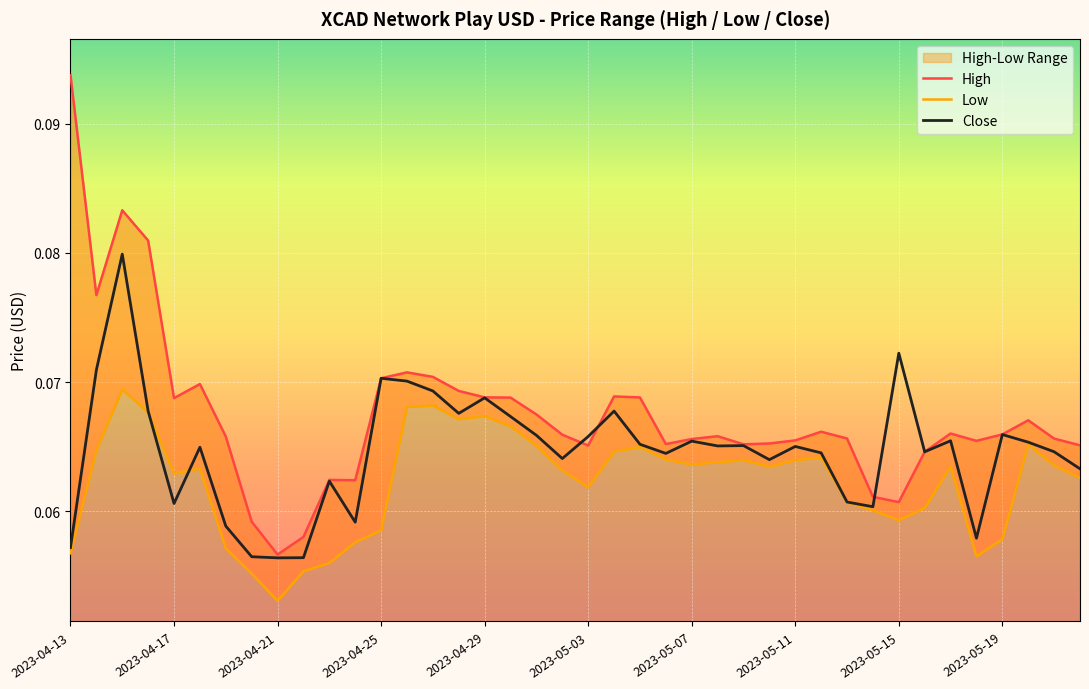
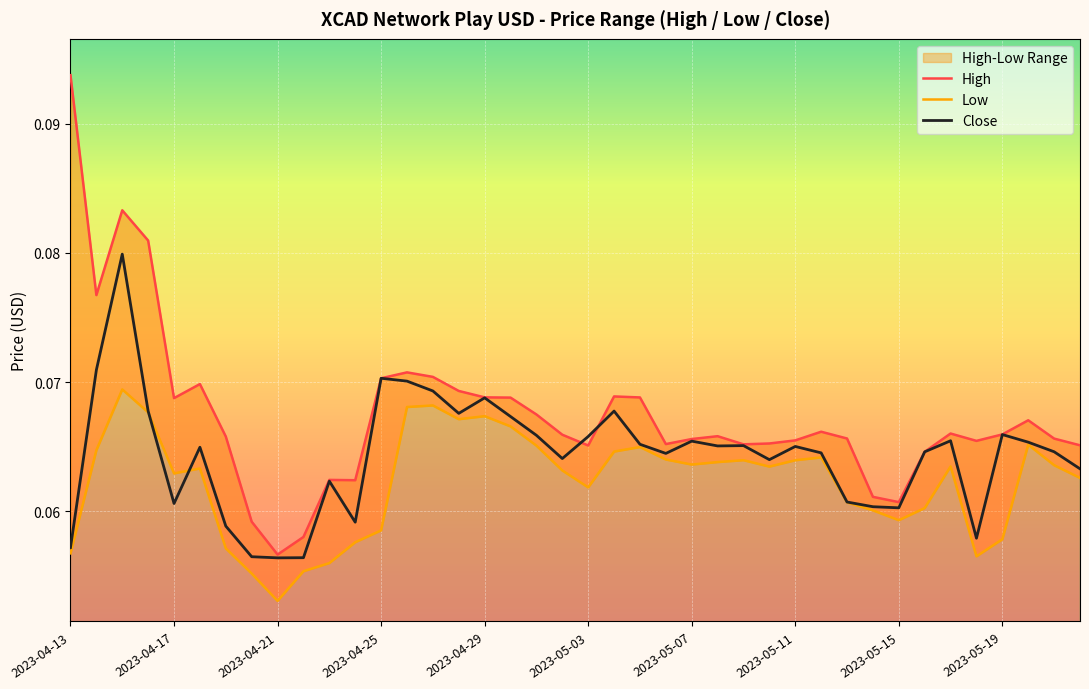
Close, 2023-05-15: 0.0722 -> 0.0603
